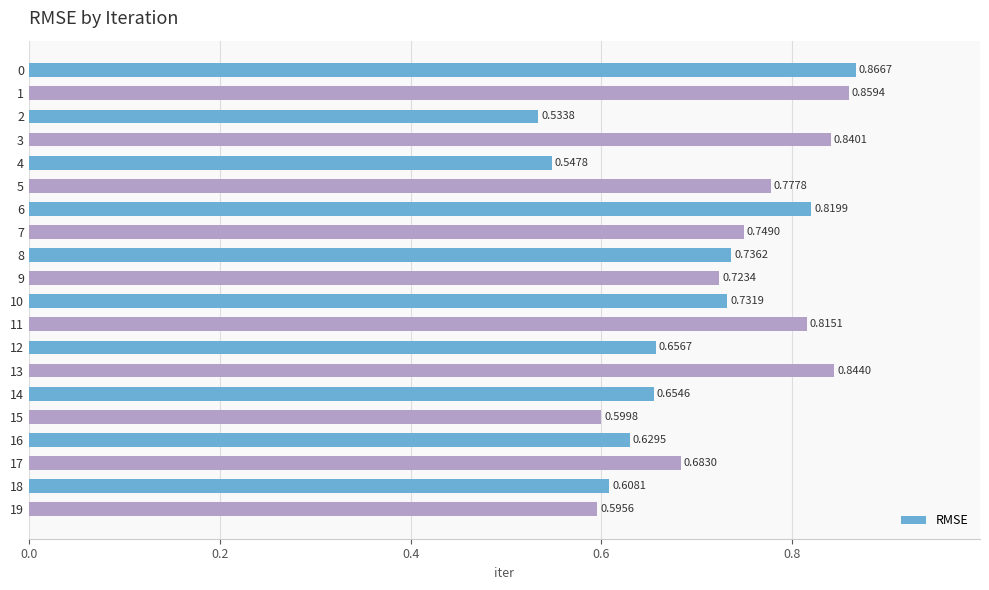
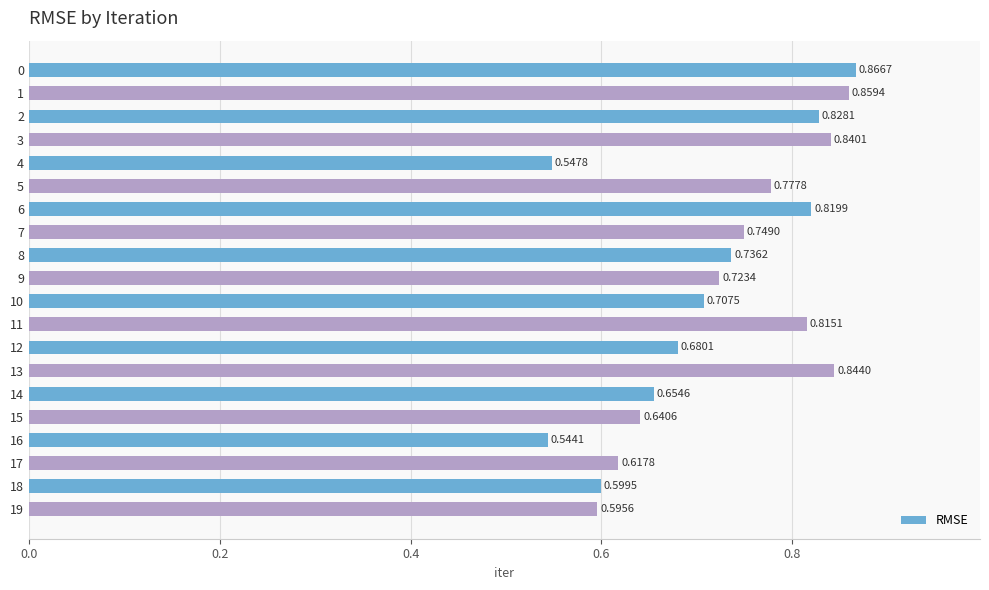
2: 0.5338 -> 0.8281
10: 0.7319 -> 0.7075
12: 0.6567 -> 0.6801
15: 0.5998 -> 0.6406
16: 0.6295 -> 0.5441
17: 0.6830 -> 0.6178
18: 0.6081 -> 0.5995
